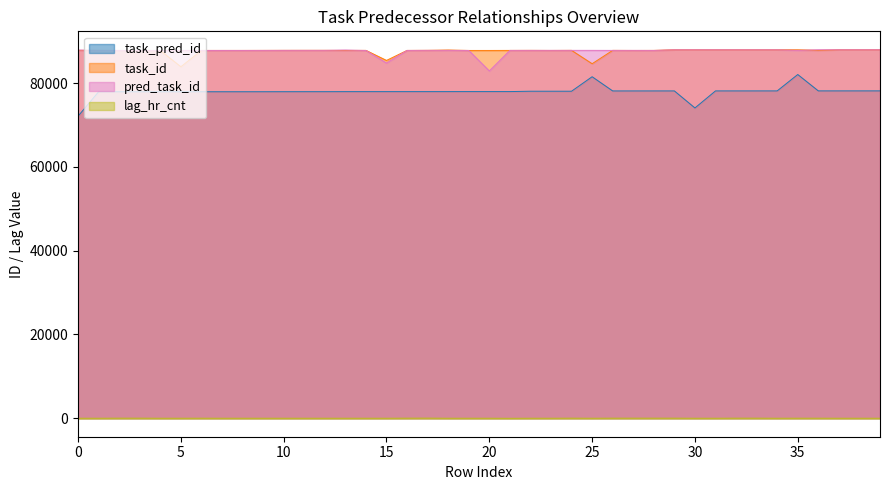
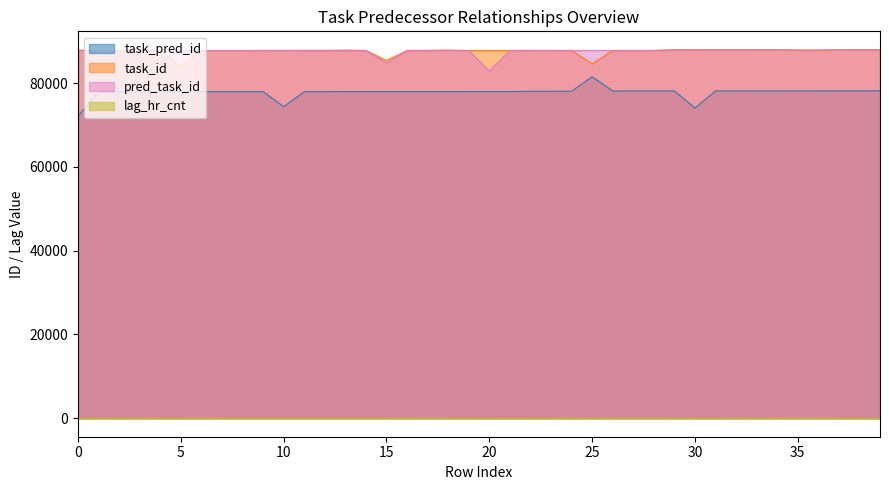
task_pred_id, 10: 78000 -> 74000
task_pred_id, 35: 82000 -> 78000
